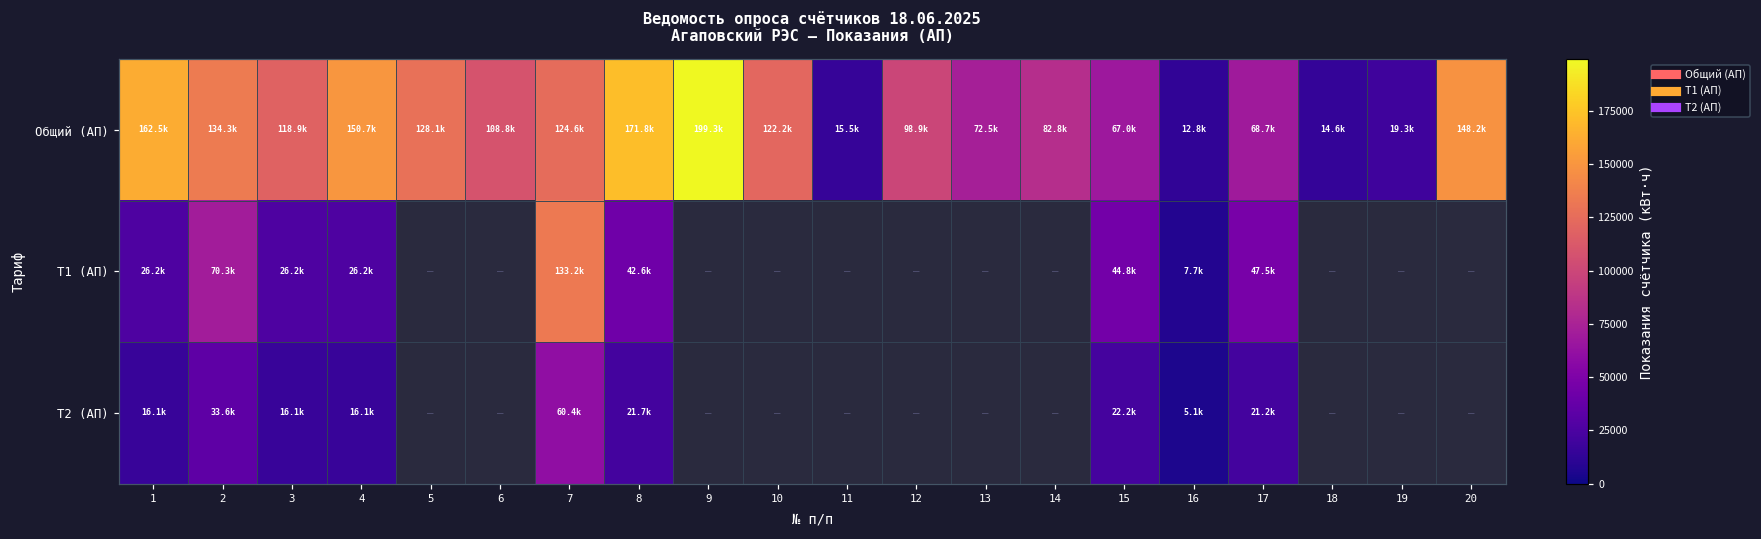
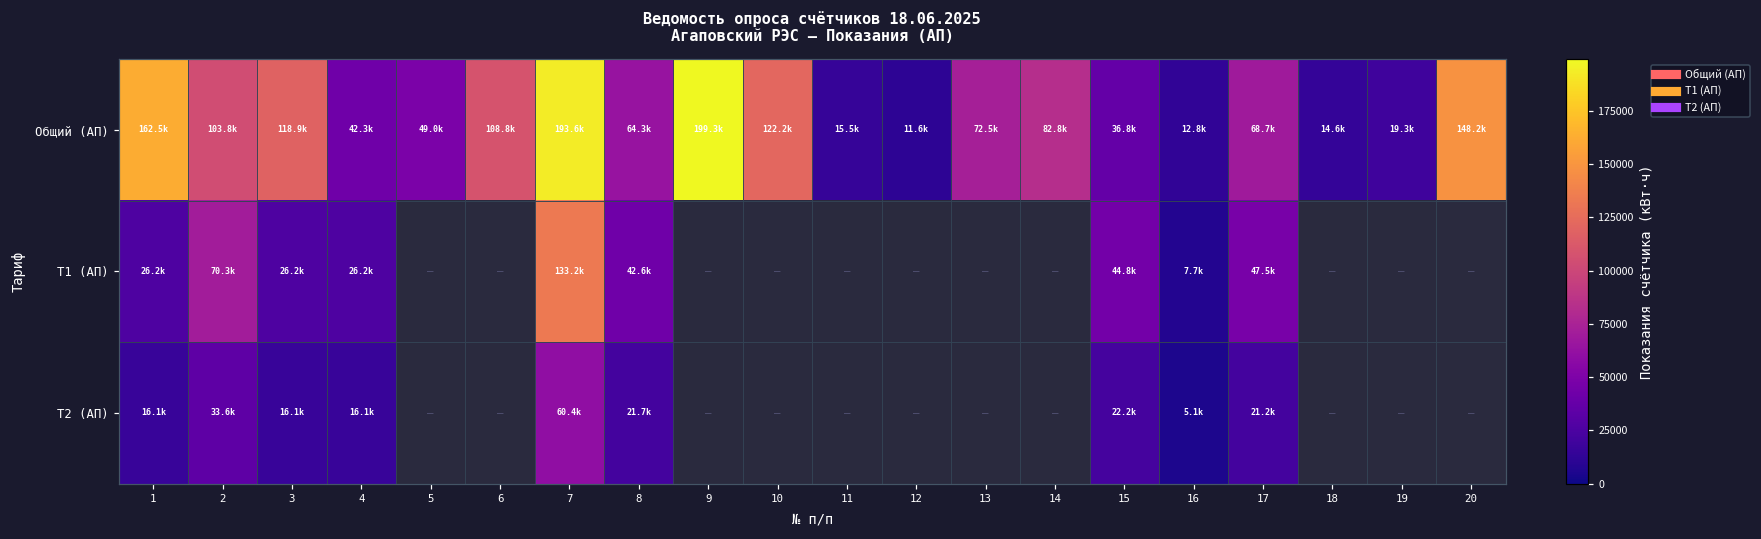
Общий (АП), 2: 134.3k -> 103.8k
Общий (АП), 4: 150.7k -> 42.3k
Общий (АП), 5: 128.1k -> 49.0k
Общий (АП), 7: 124.6k -> 193.6k
Общий (АП), 8: 171.8k -> 64.3k
Общий (АП), 12: 98.9k -> 11.6k
Общий (АП), 15: 67.0k -> 36.8k
